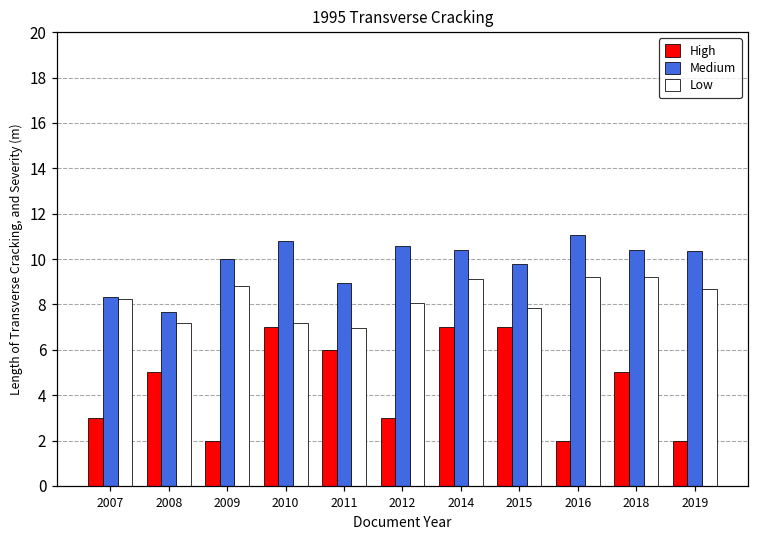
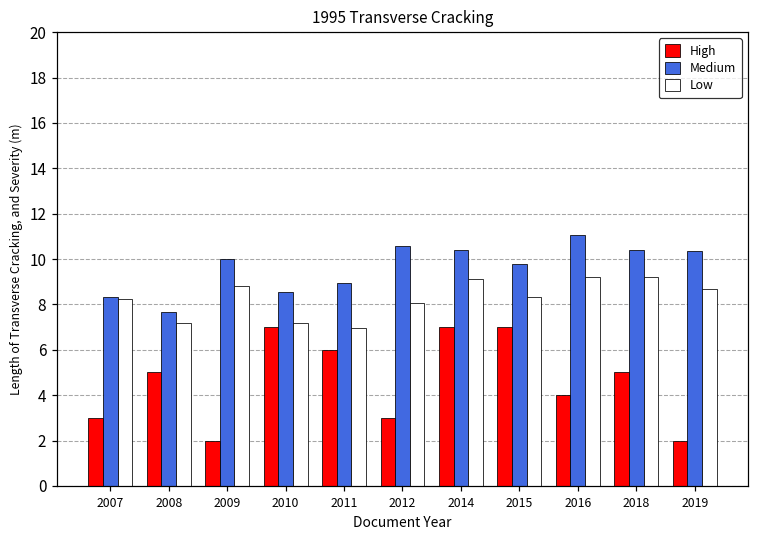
Medium, 2010: 10.8 -> 8.6
Low, 2015: 7.9 -> 8.3
High, 2016: 2 -> 4
